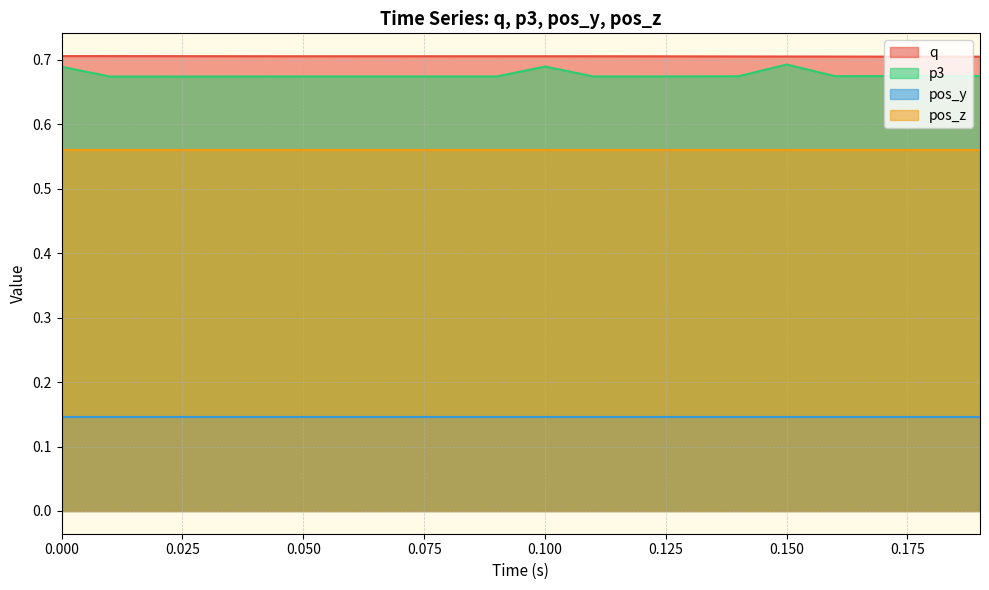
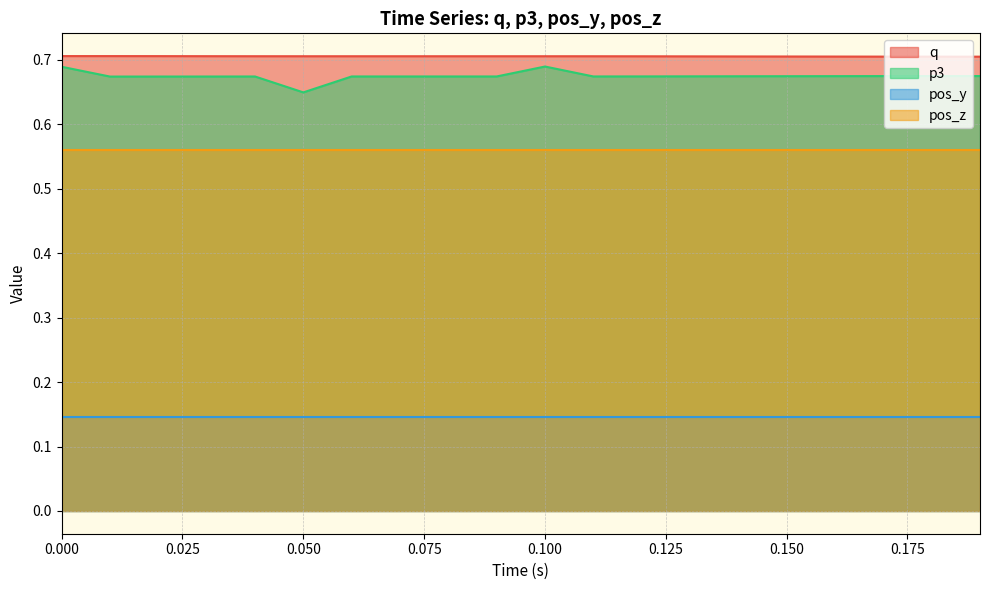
p3, 0.050: 0.67 -> 0.65
p3, 0.150: 0.69 -> 0.67
